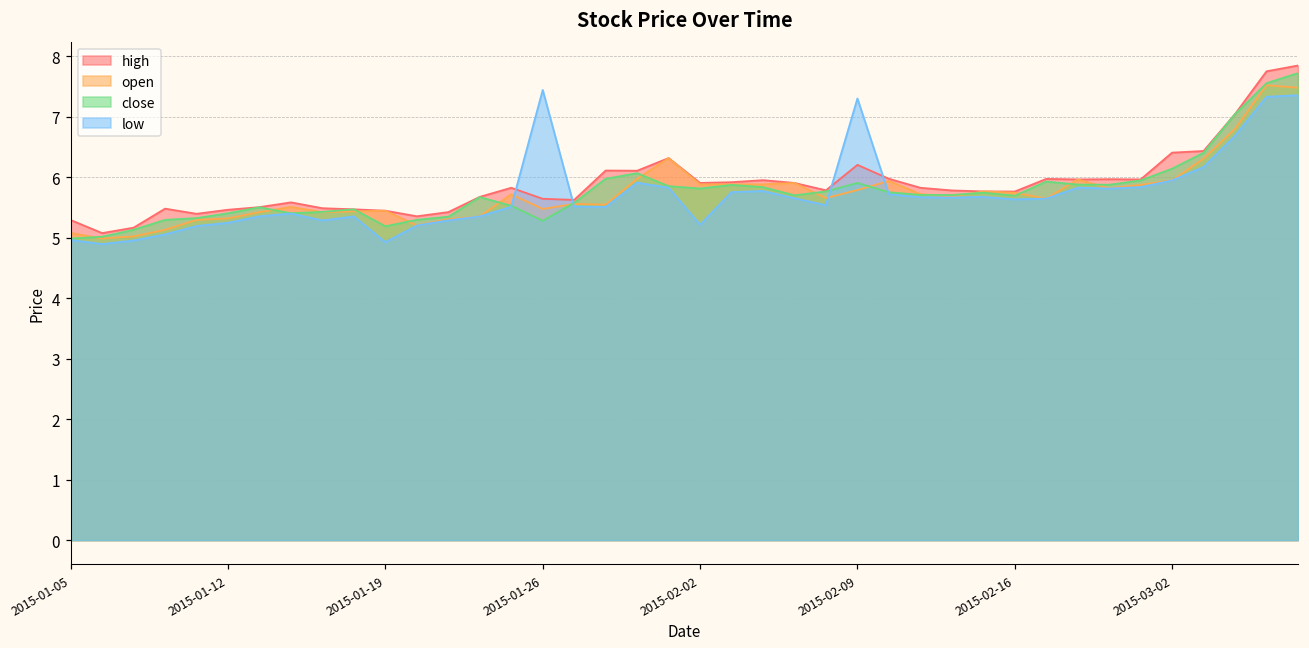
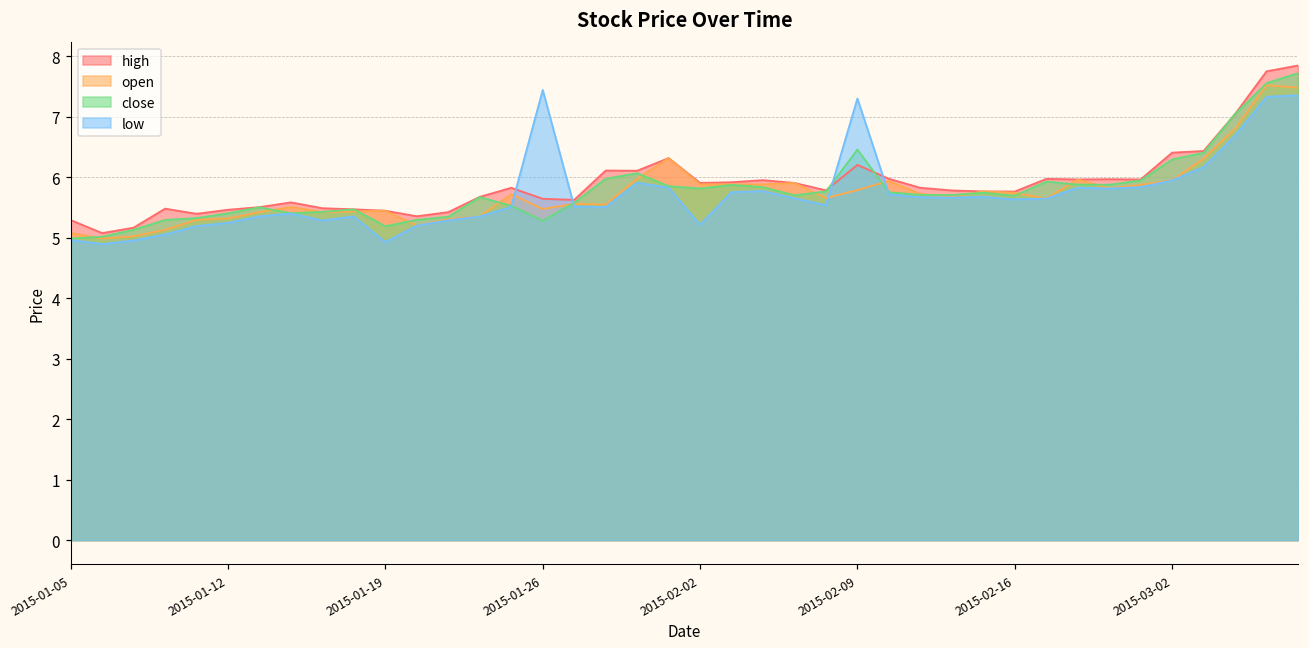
close, 2015-02-09: 5.9 -> 6.5
close, 2015-03-02: 6.1 -> 6.3
